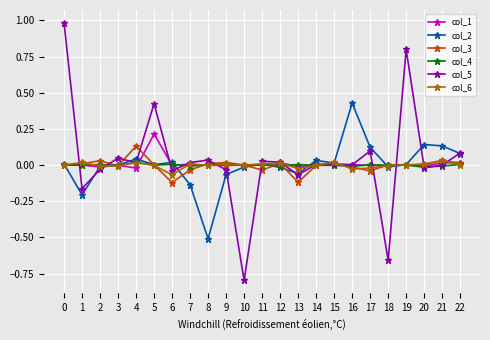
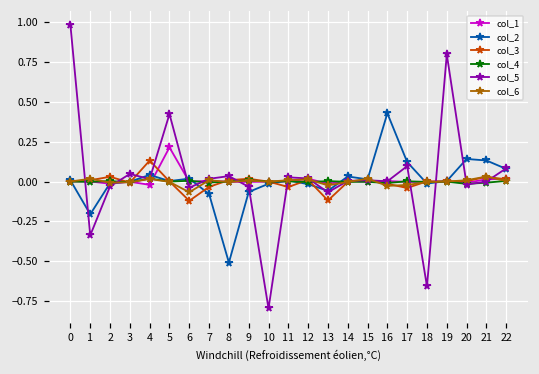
col_5, 1: -0.16 -> -0.34
col_2, 7: -0.14 -> -0.08
